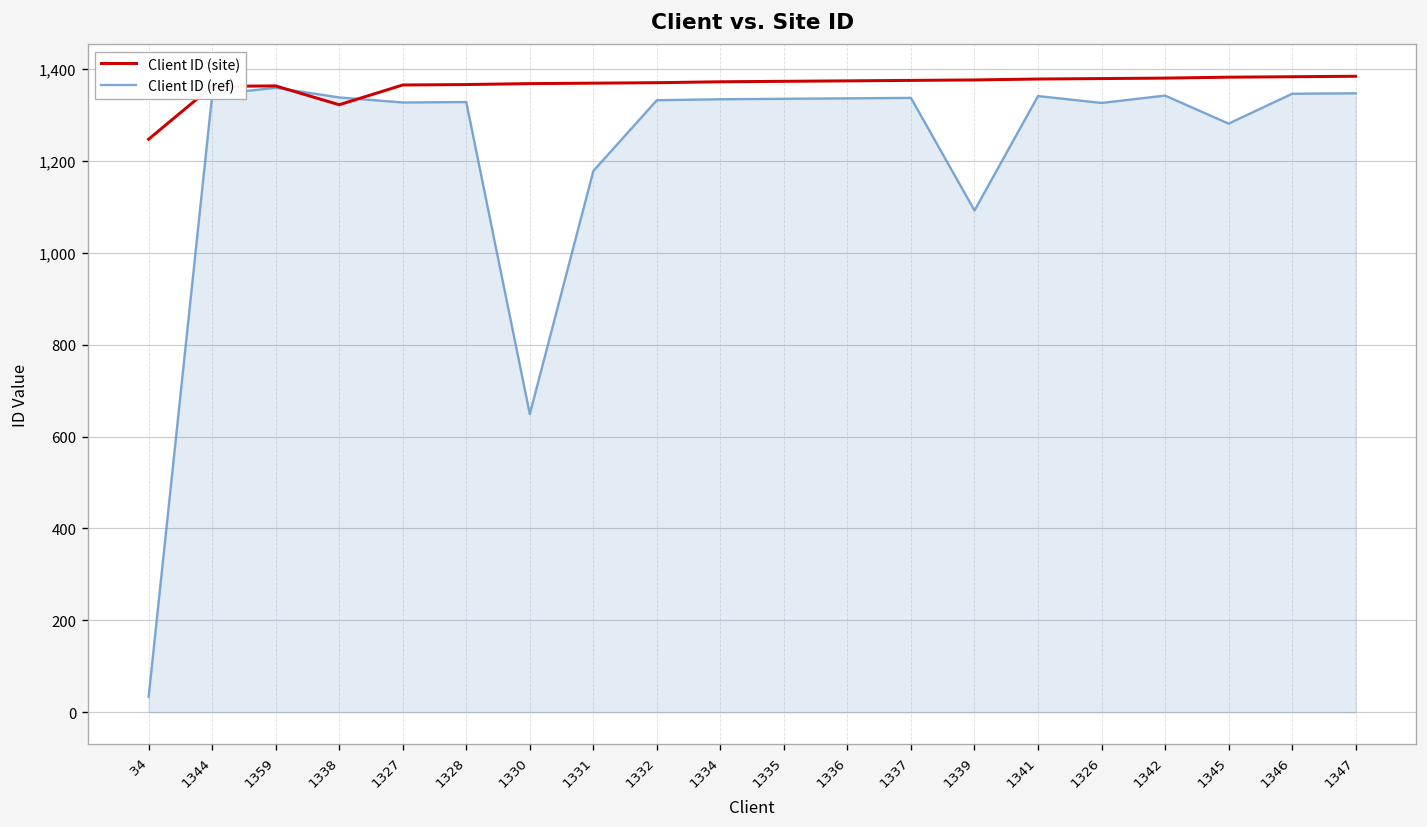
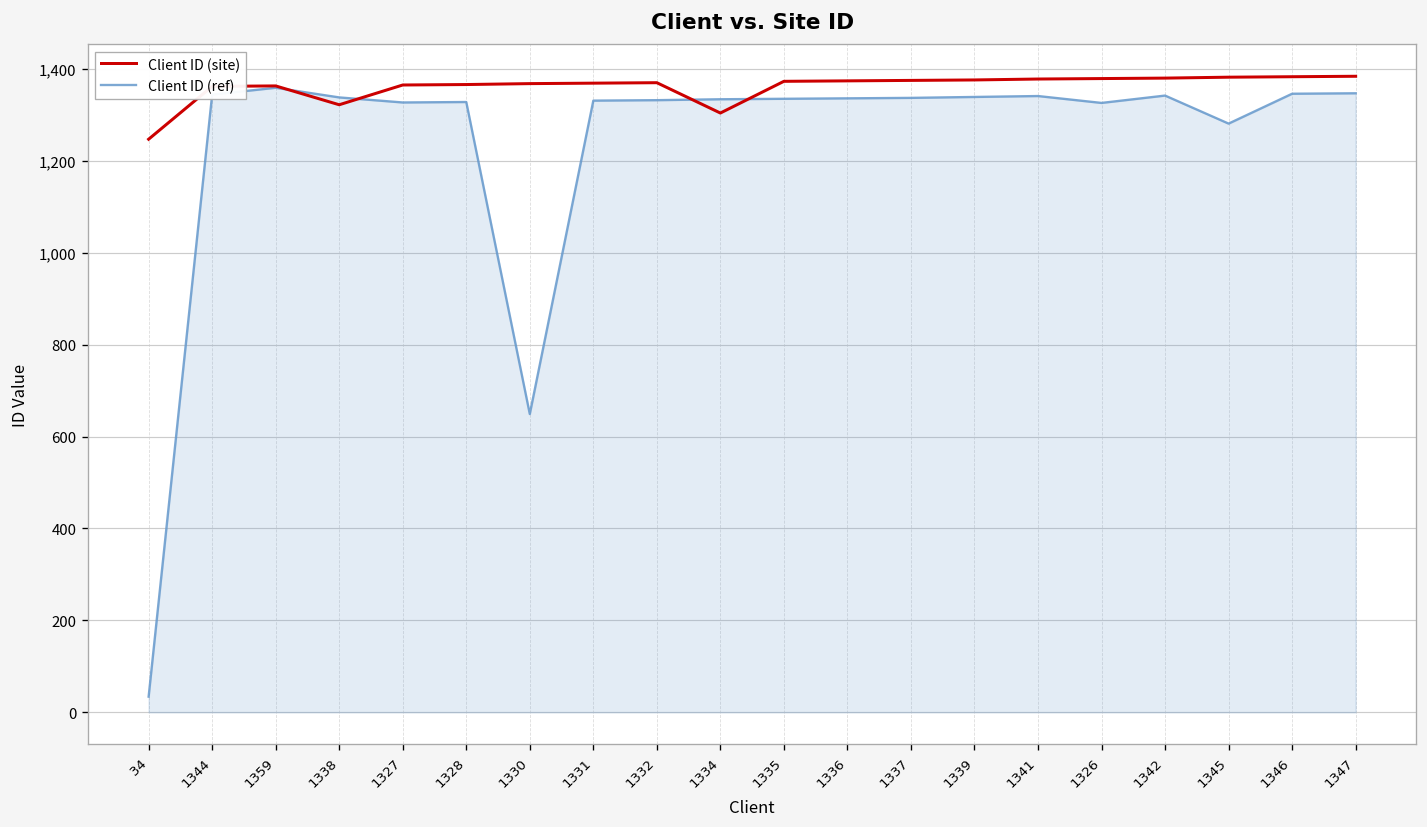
Client ID (ref), 1331: 1,180 -> 1,330
Client ID (site), 1334: 1,370 -> 1,300
Client ID (ref), 1339: 1,090 -> 1,340
